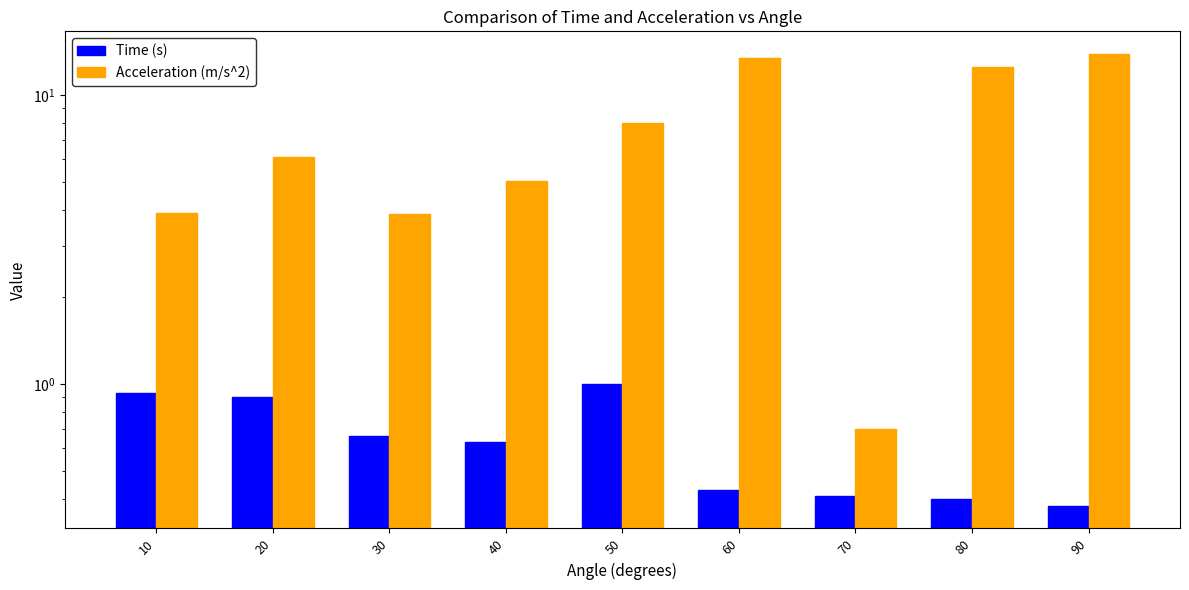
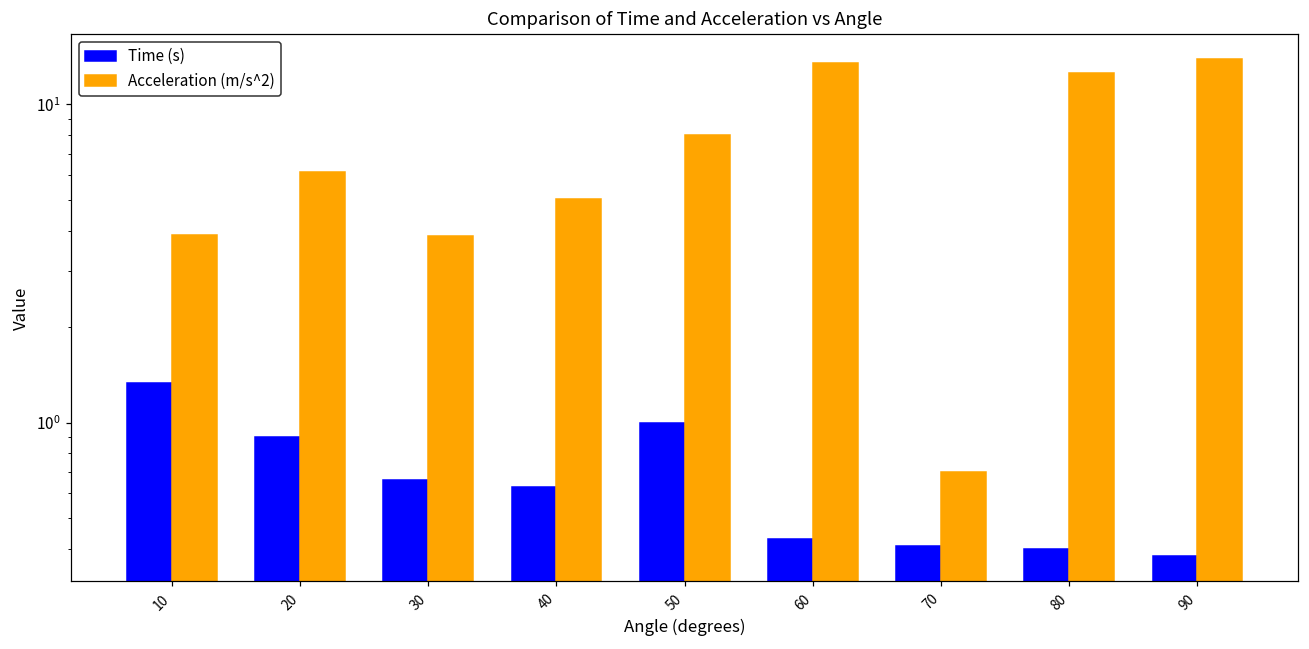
Time (s), 10: 0.93 -> 1.3
